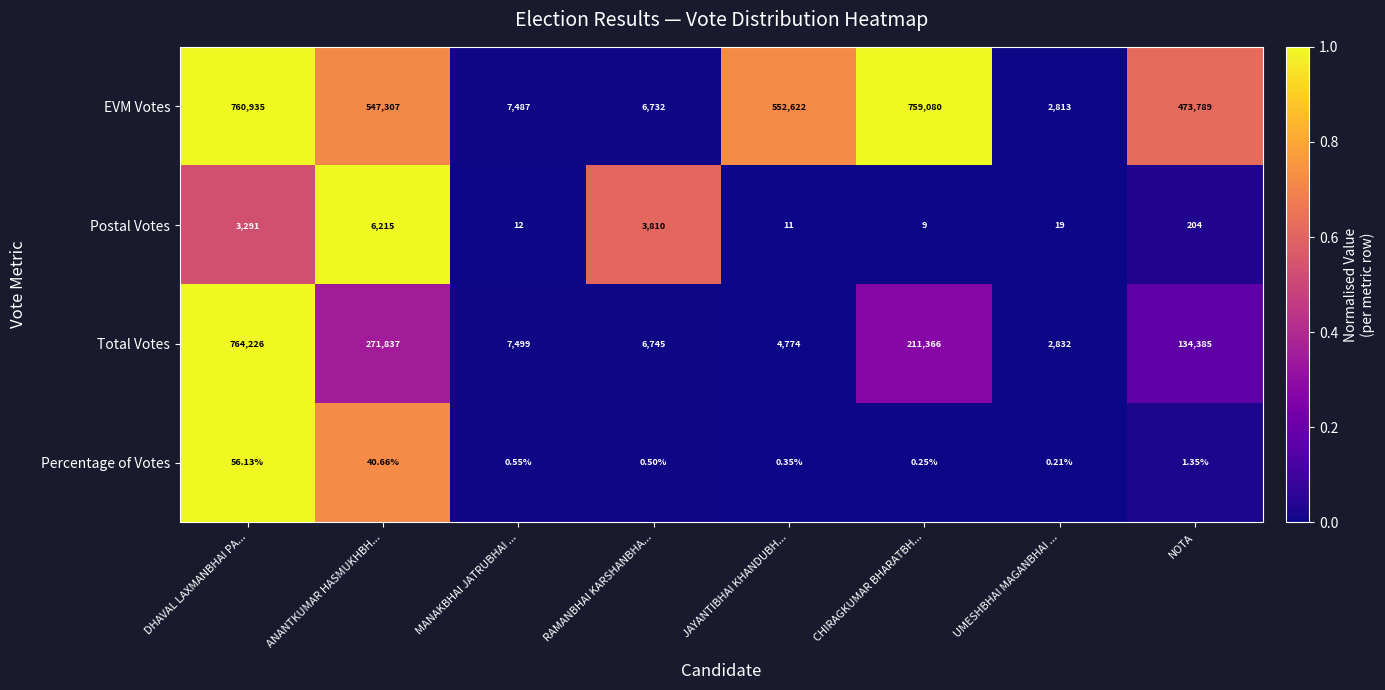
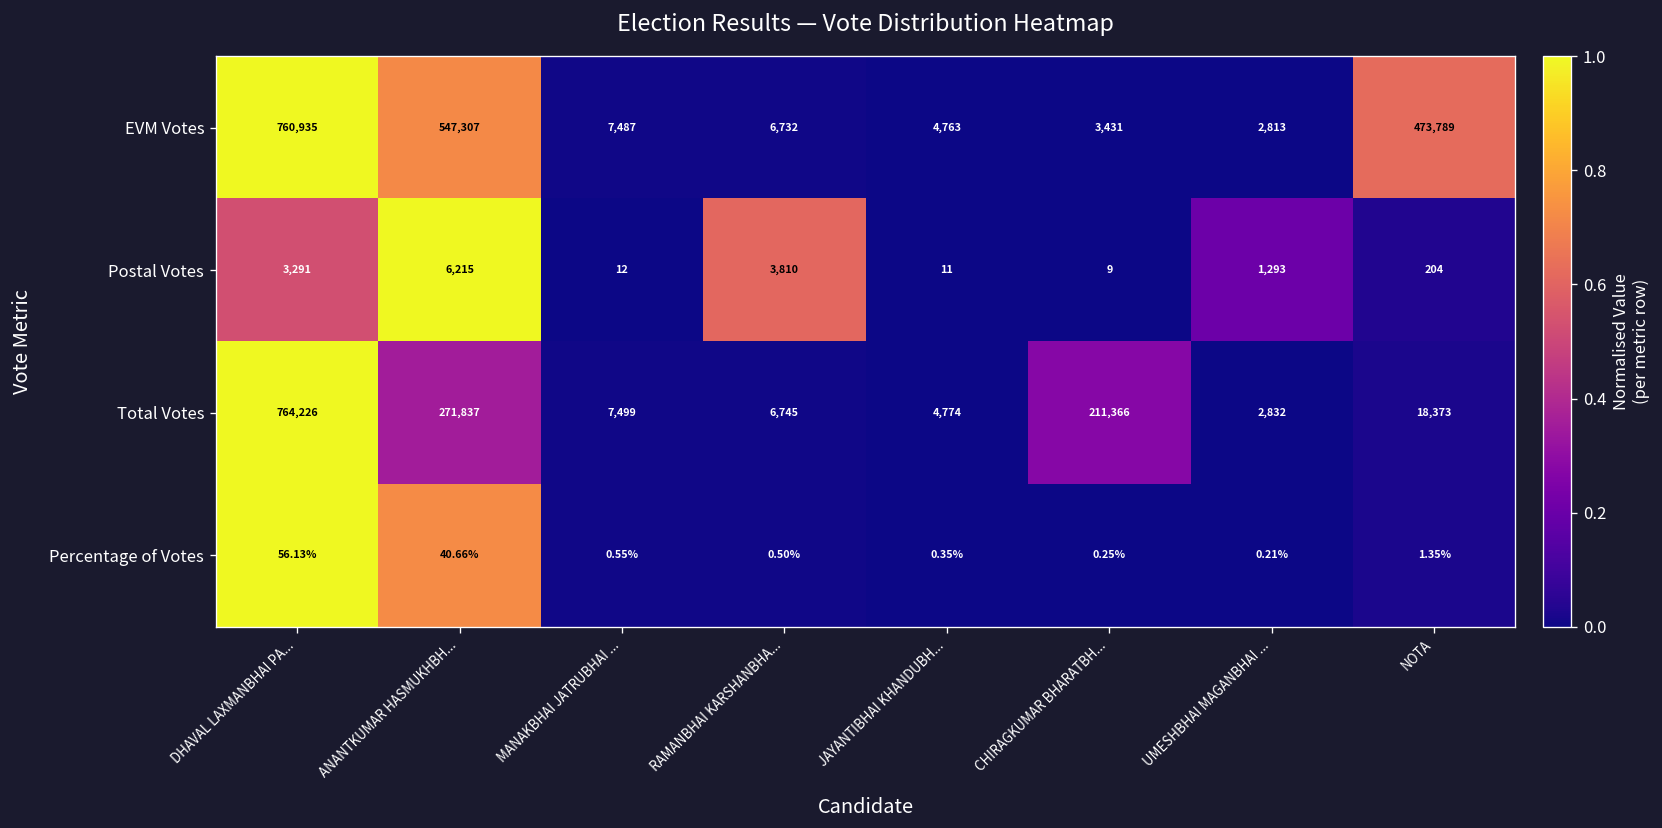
EVM Votes, JAYANTIBHAI KHANDUBH...: 552,622 -> 4,763
EVM Votes, CHIRAGKUMAR BHARATBH...: 759,080 -> 3,431
Postal Votes, UMESHBHAI MAGANBHAI ...: 19 -> 1,293
Total Votes, NOTA: 134,385 -> 18,373
